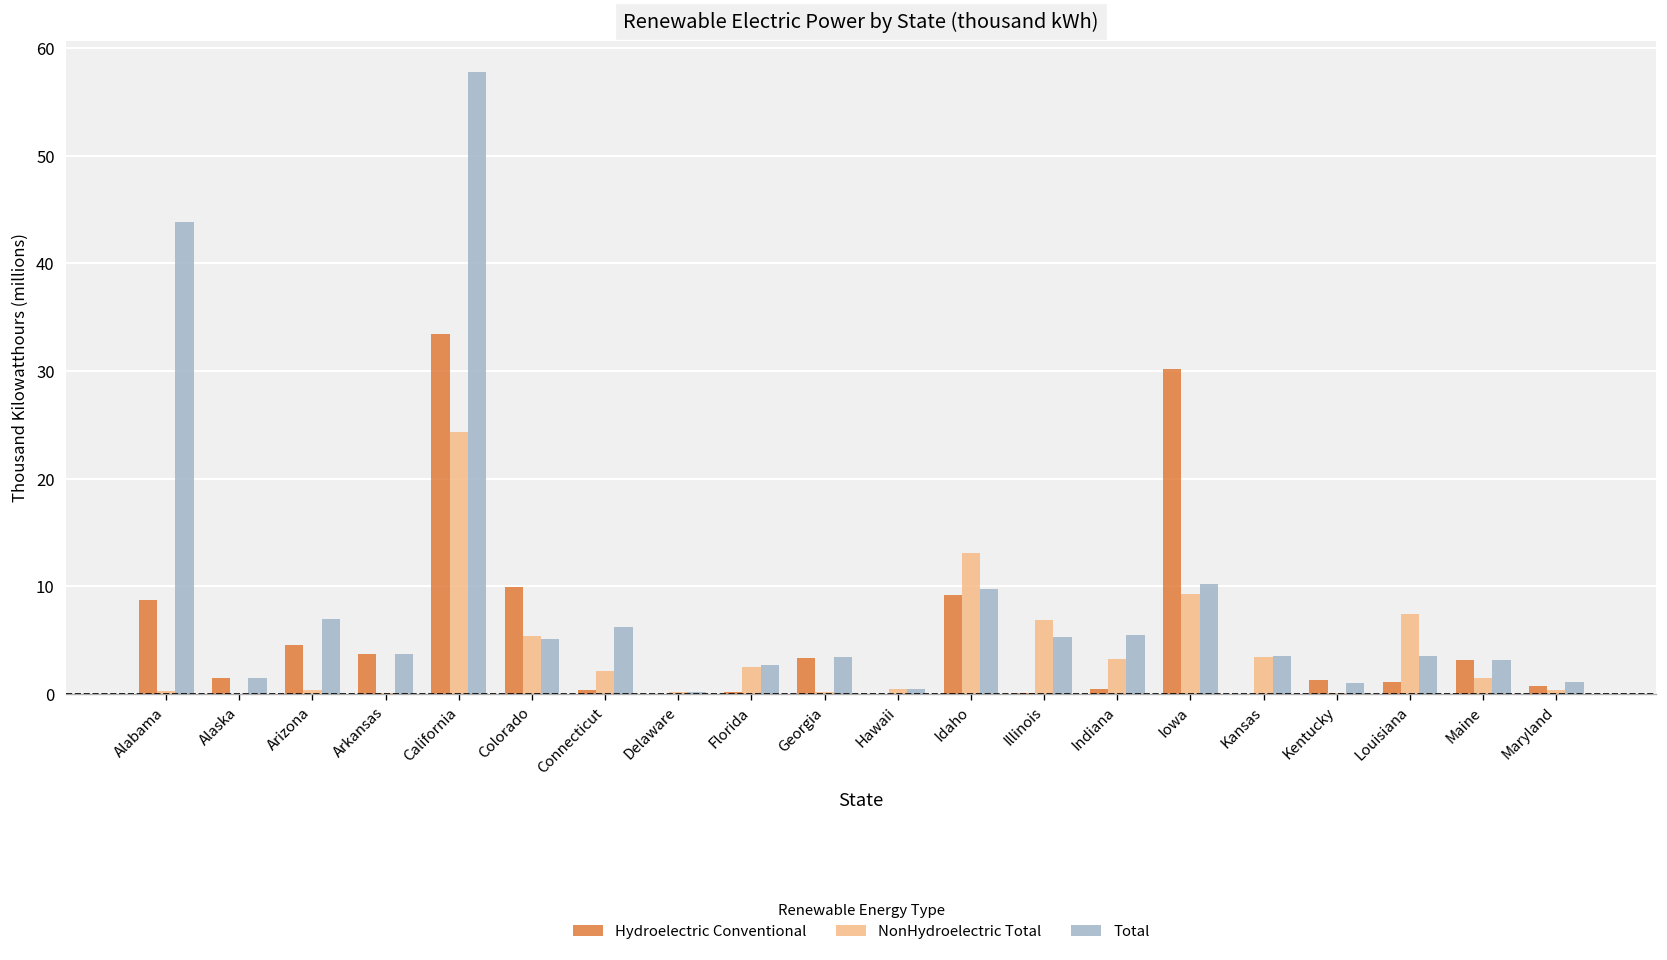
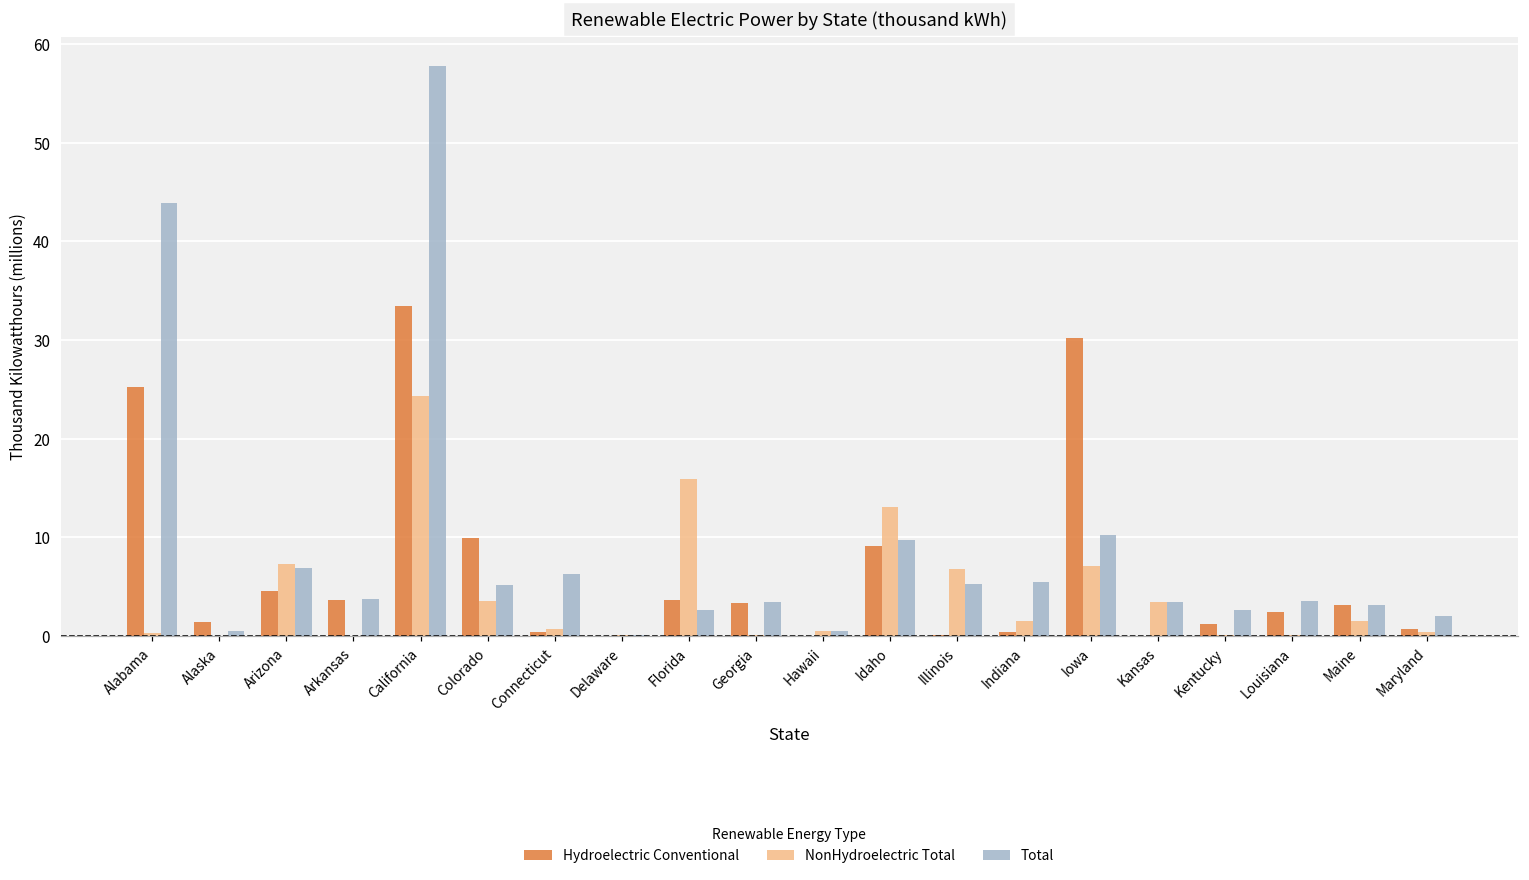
Hydroelectric Conventional, Alabama: 9 -> 25
Total, Alaska: 1 -> 0
NonHydroelectric Total, Arizona: 0 -> 7
NonHydroelectric Total, Colorado: 5 -> 4
NonHydroelectric Total, Connecticut: 2 -> 1
Hydroelectric Conventional, Florida: 0 -> 4
NonHydroelectric Total, Florida: 2 -> 16
NonHydroelectric Total, Indiana: 3 -> 1
NonHydroelectric Total, Iowa: 9 -> 7
Total, Kentucky: 1 -> 3
Hydroelectric Conventional, Louisiana: 1 -> 2
NonHydroelectric Total, Louisiana: 7 -> 0
Total, Maryland: 1 -> 2
